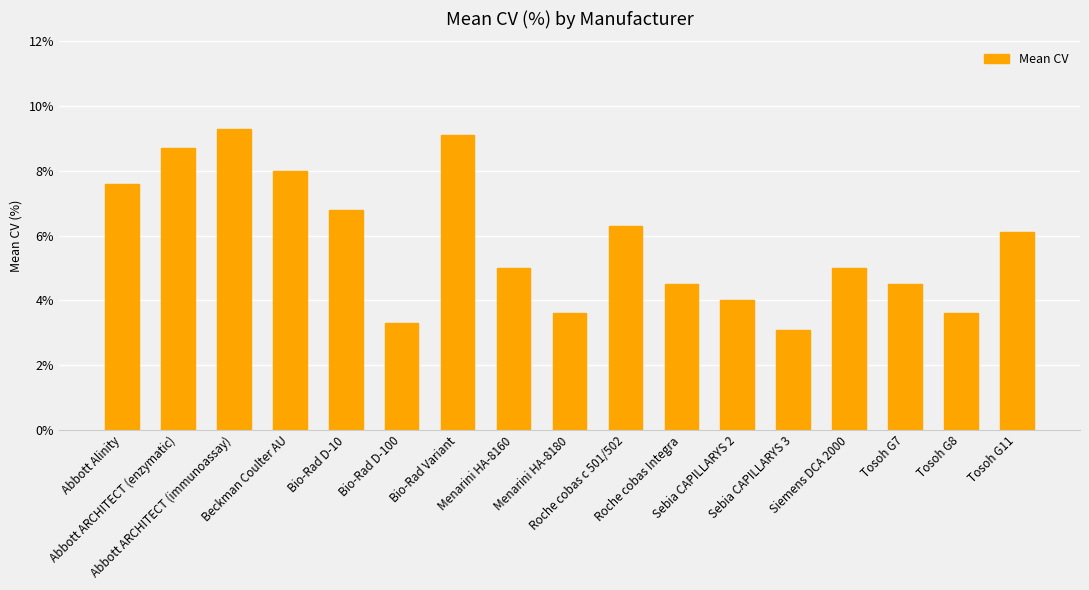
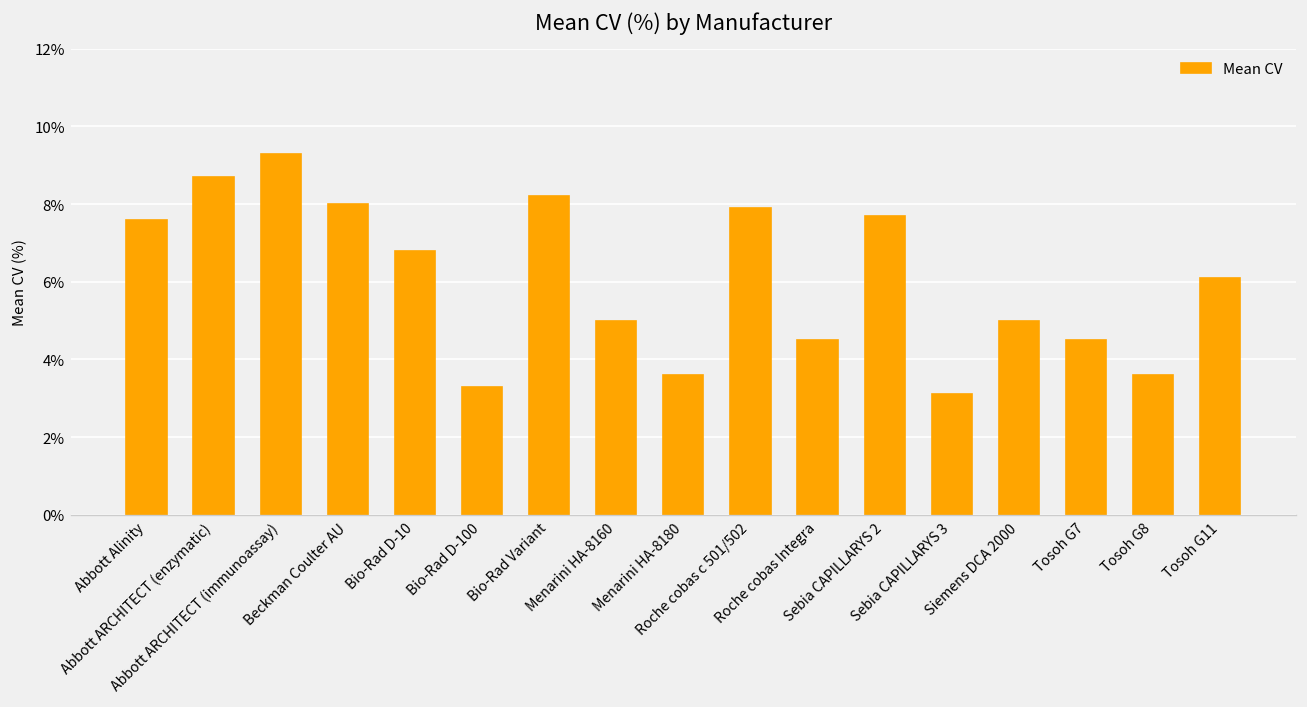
Bio-Rad Variant: 9.1% -> 8.2%
Roche cobas c 501/502: 6.3% -> 7.9%
Sebia CAPILLARYS 2: 4.0% -> 7.7%
